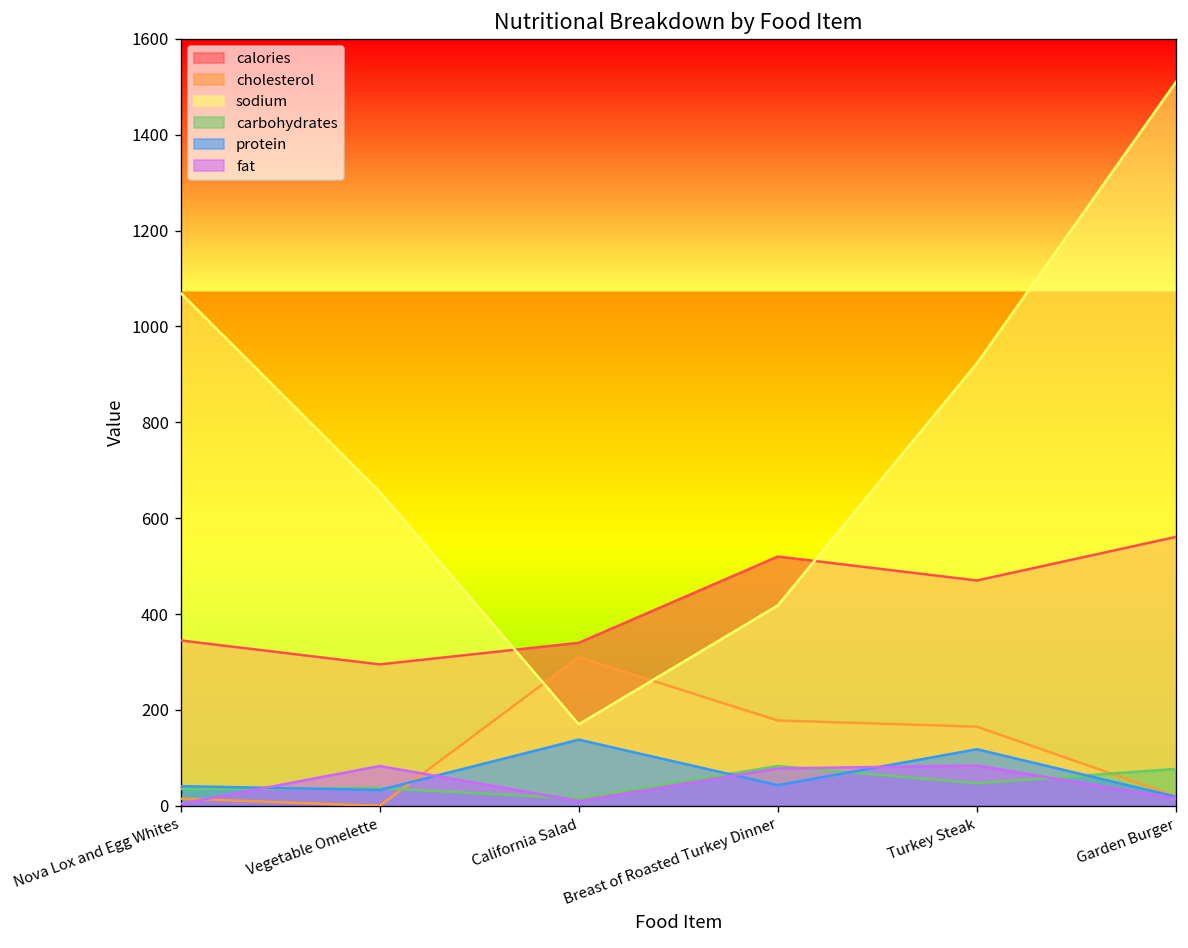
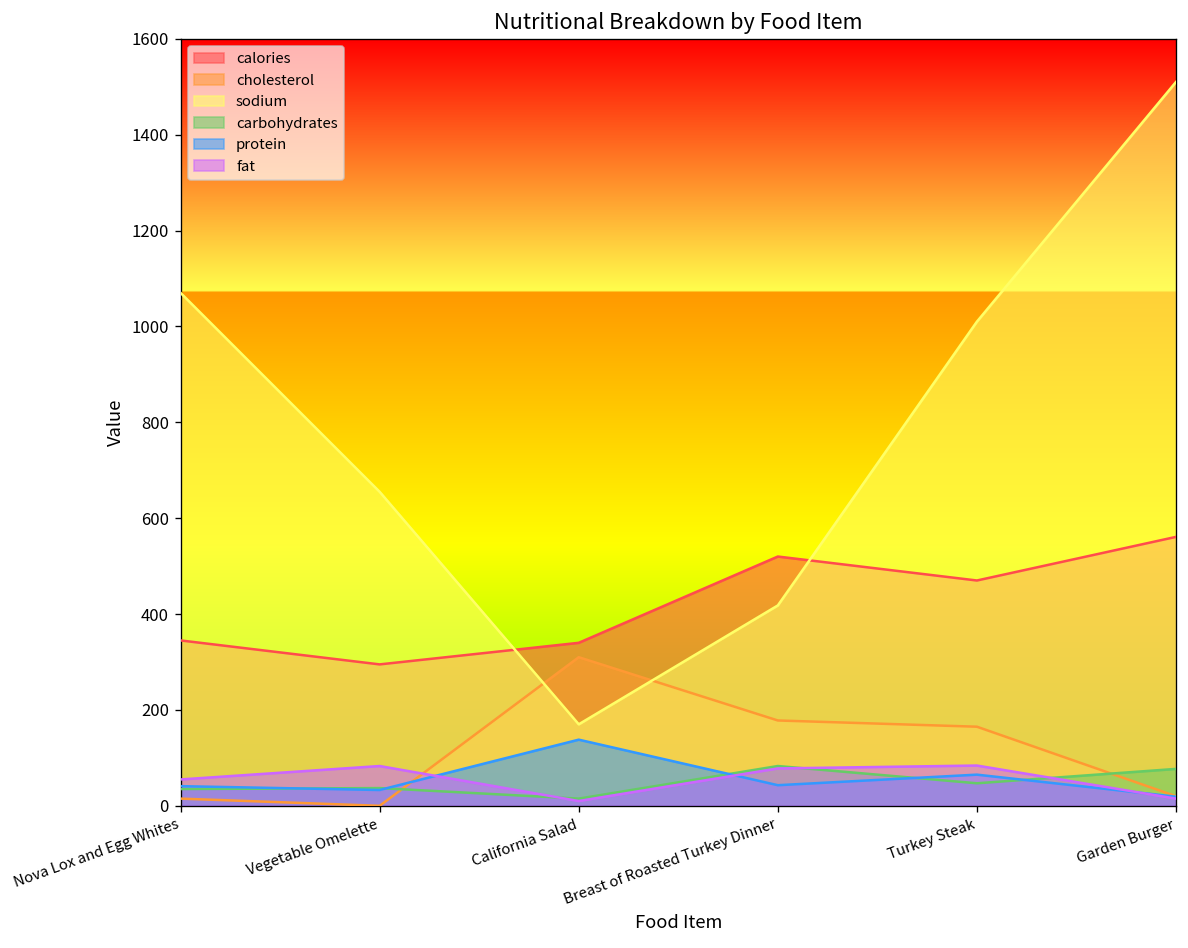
fat, Nova Lox and Egg Whites: 0 -> 60
sodium, Turkey Steak: 920 -> 1010
protein, Turkey Steak: 120 -> 70
